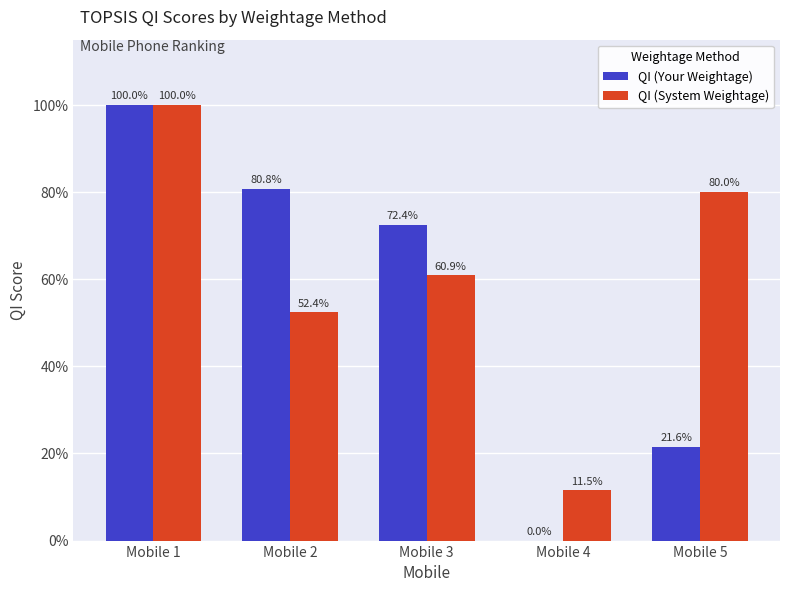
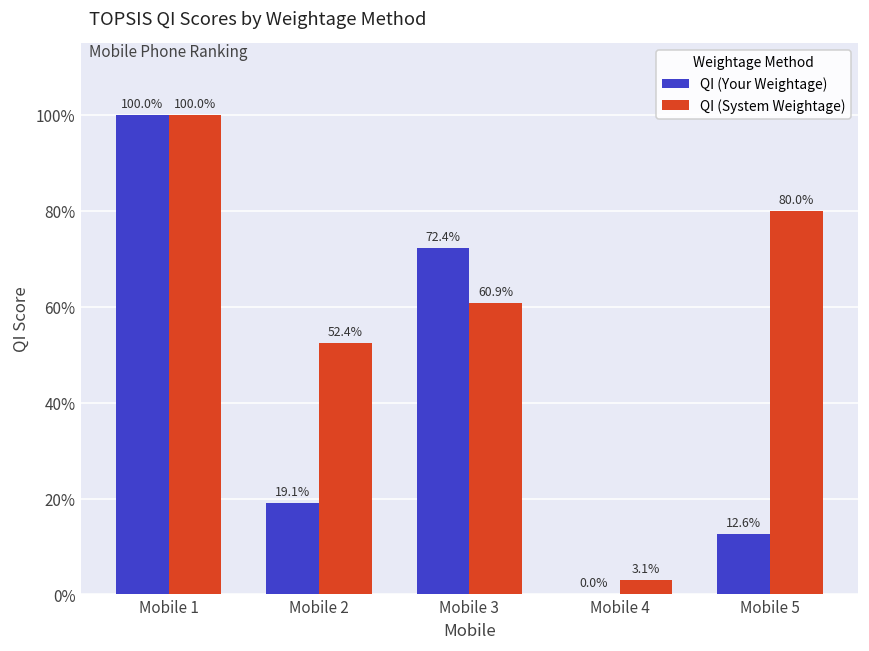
QI (Your Weightage), Mobile 2: 80.8% -> 19.1%
QI (System Weightage), Mobile 4: 11.5% -> 3.1%
QI (Your Weightage), Mobile 5: 21.6% -> 12.6%
